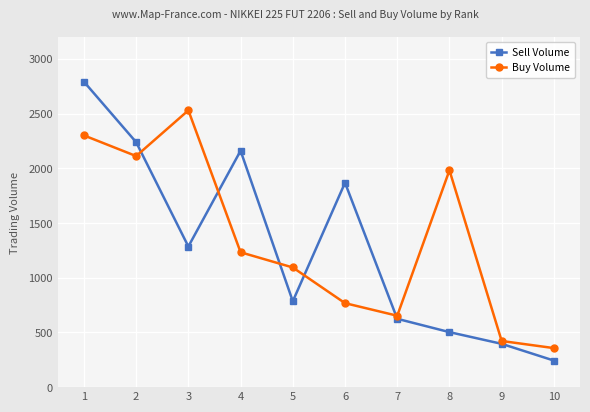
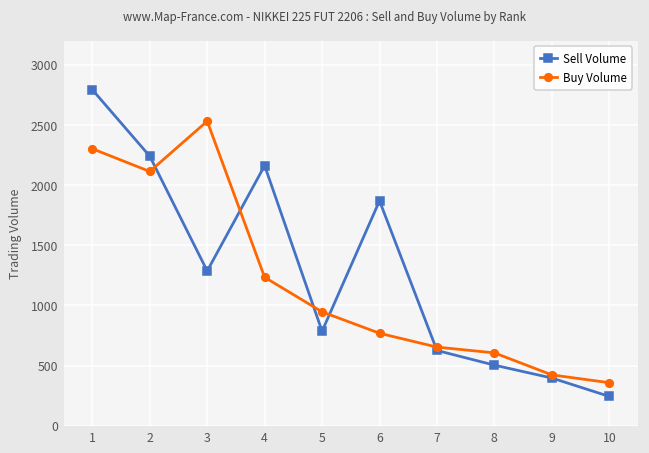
Buy Volume, 5: 1090 -> 950
Buy Volume, 8: 1980 -> 610
